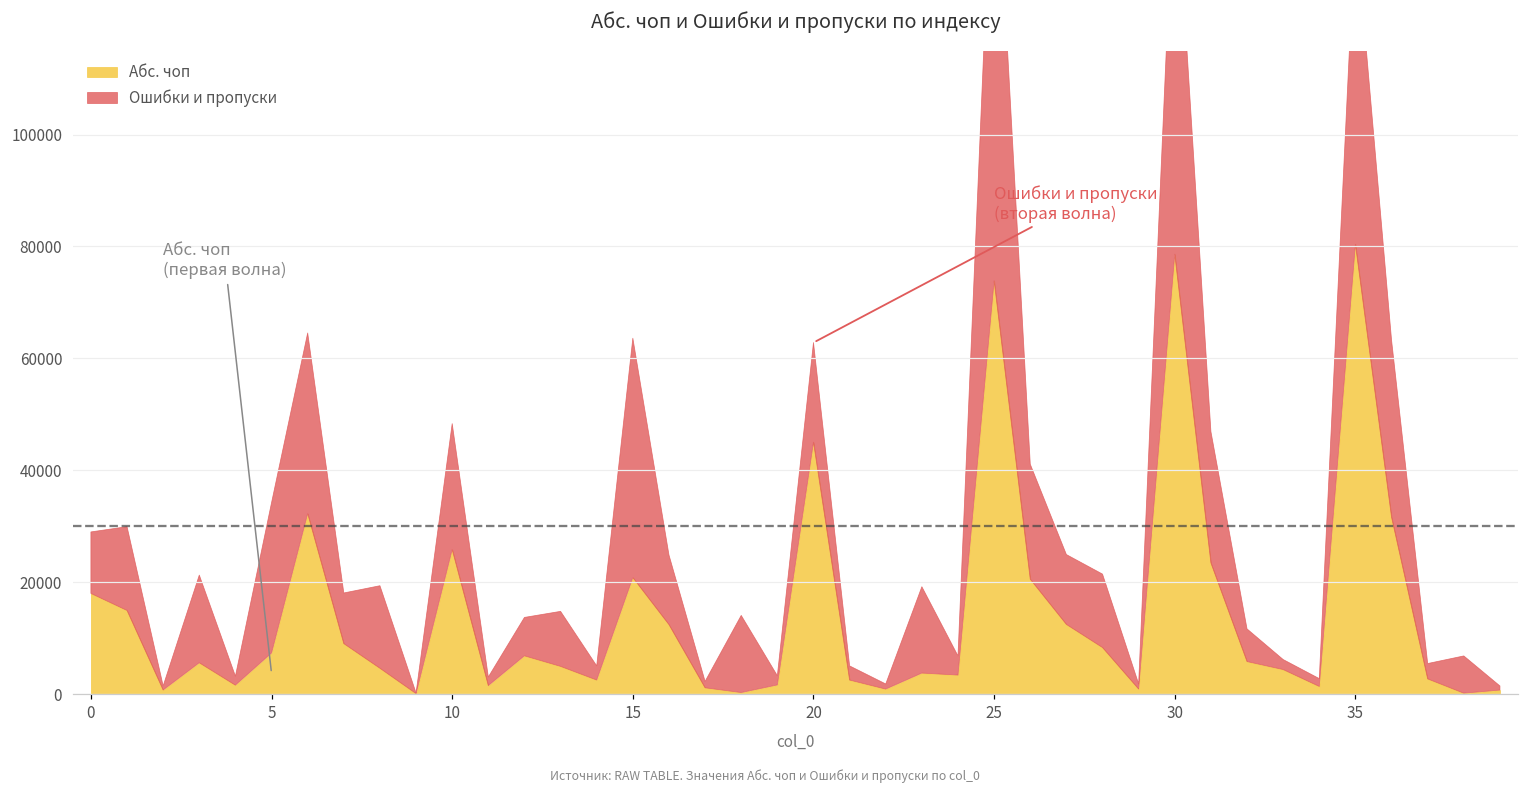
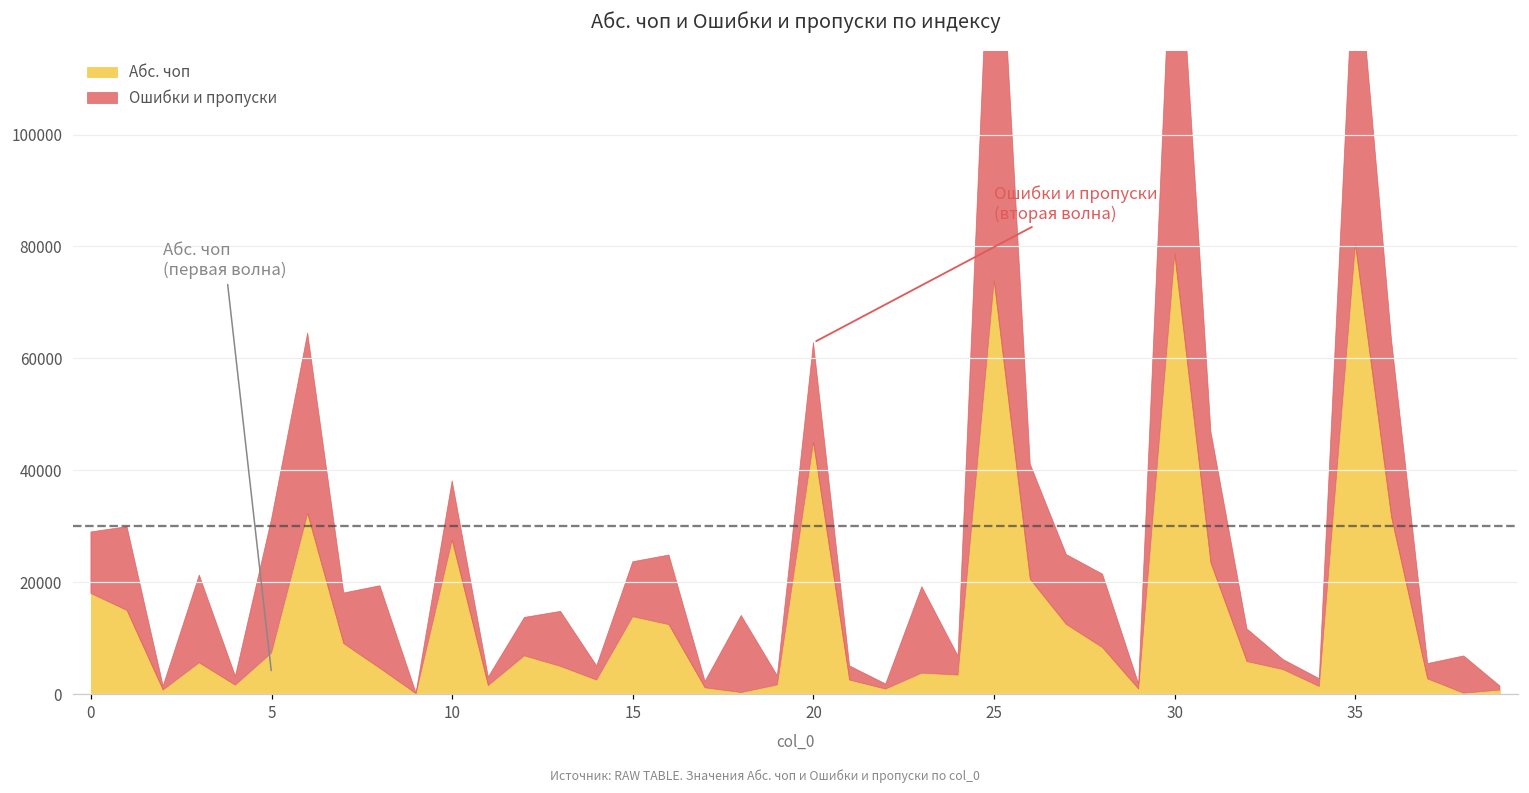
Ошибки и пропуски, 5: 27000 -> 24000
Абс. чоп, 10: 26000 -> 28000
Ошибки и пропуски, 10: 22000 -> 11000
Абс. чоп, 15: 21000 -> 14000
Ошибки и пропуски, 15: 43000 -> 10000
